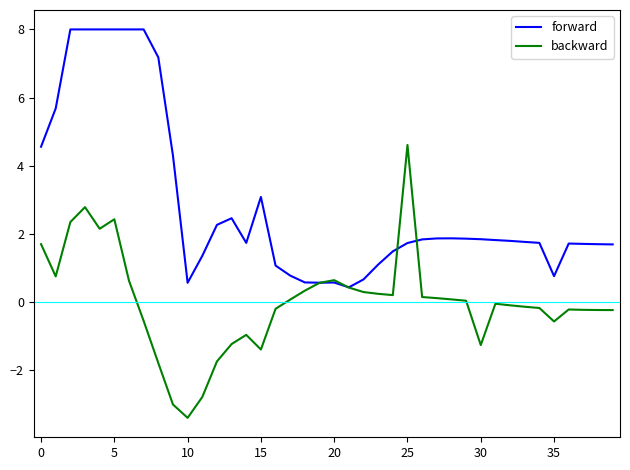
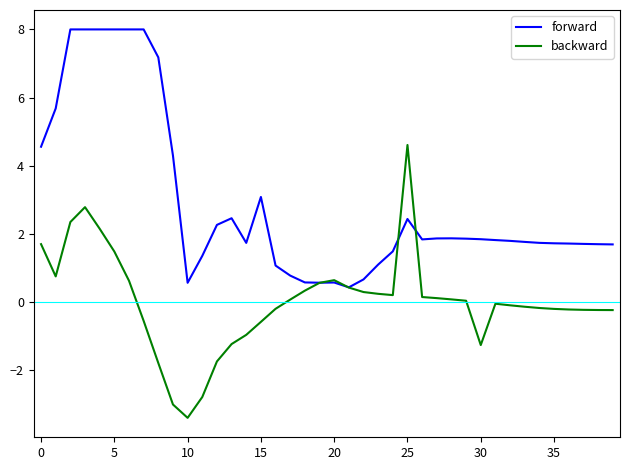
backward, 5: 2.4 -> 1.5
backward, 15: -1.4 -> -0.6
forward, 25: 1.7 -> 2.4
forward, 35: 0.8 -> 1.7
backward, 35: -0.6 -> -0.2
